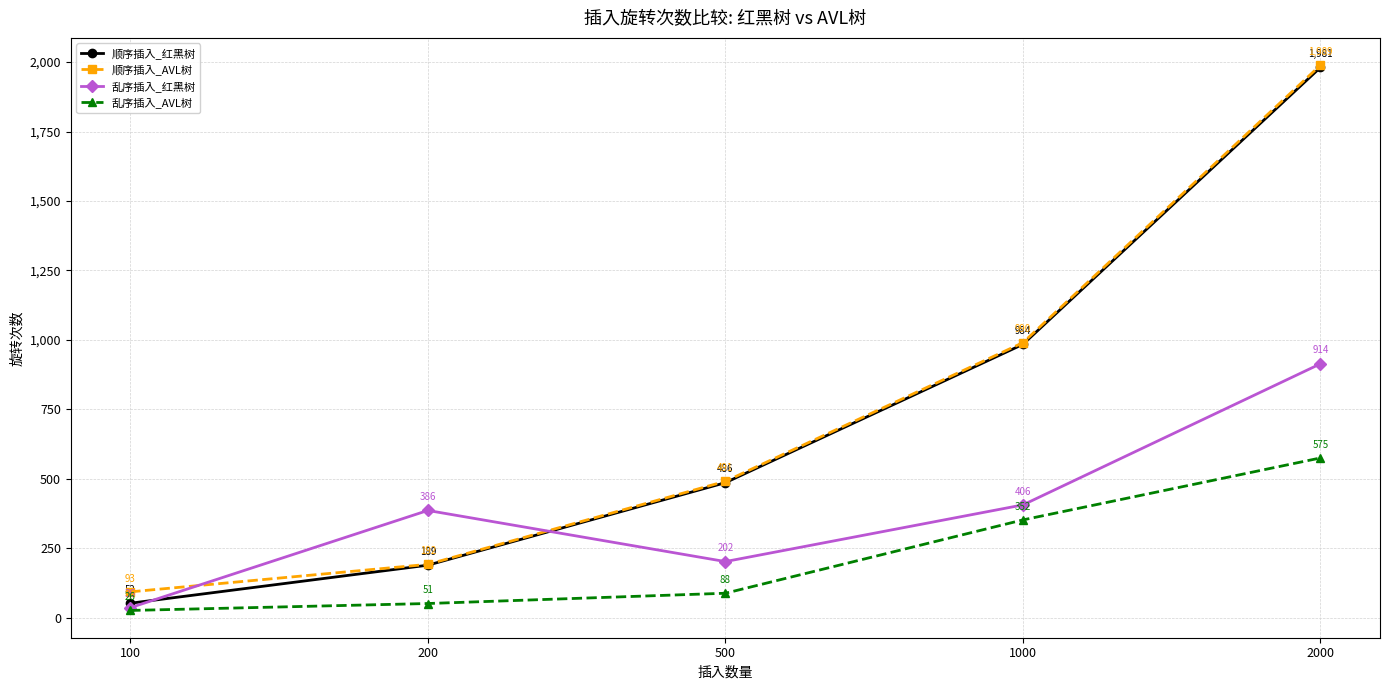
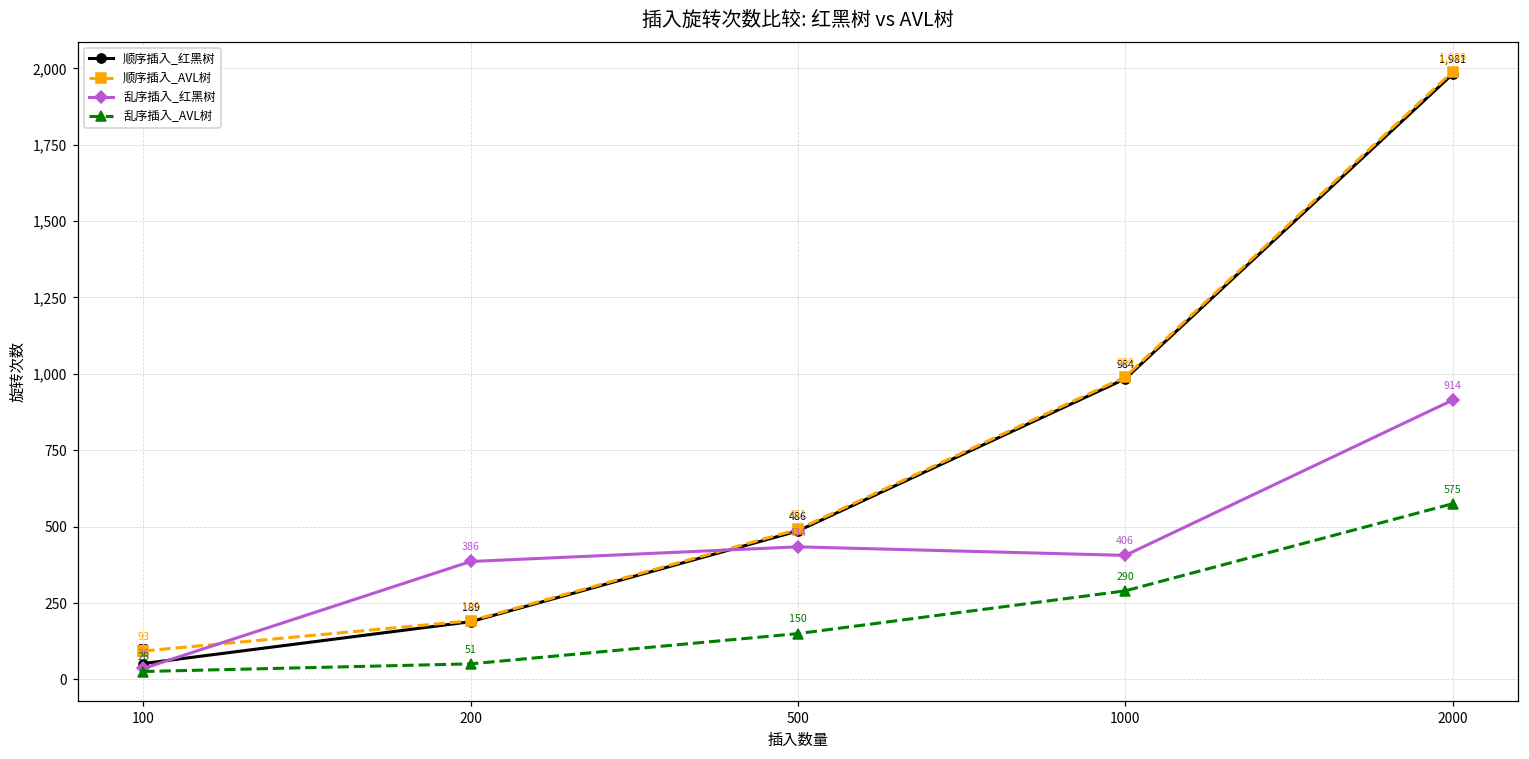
乱序插入_红黑树, 500: 202 -> 434
乱序插入_AVL树, 500: 88 -> 150
乱序插入_AVL树, 1000: 352 -> 290
